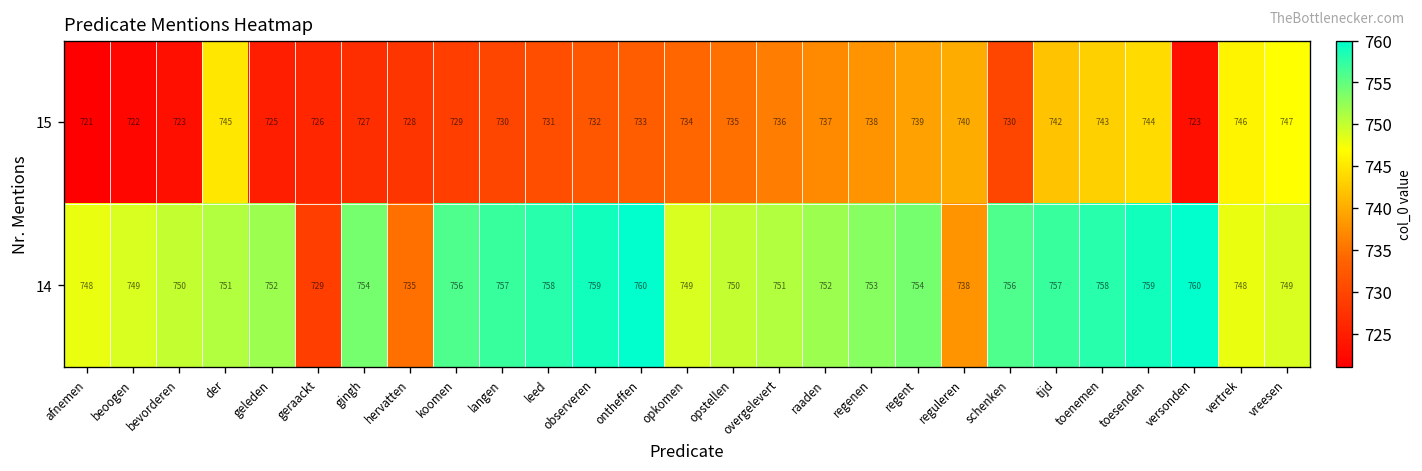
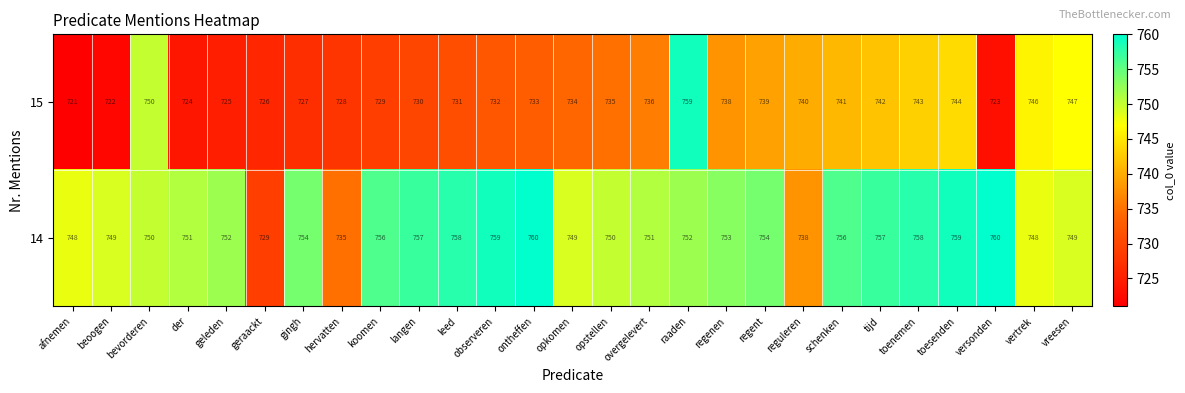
15, bevorderen: 723 -> 750
15, der: 745 -> 724
15, raaden: 737 -> 759
15, schenken: 730 -> 741
